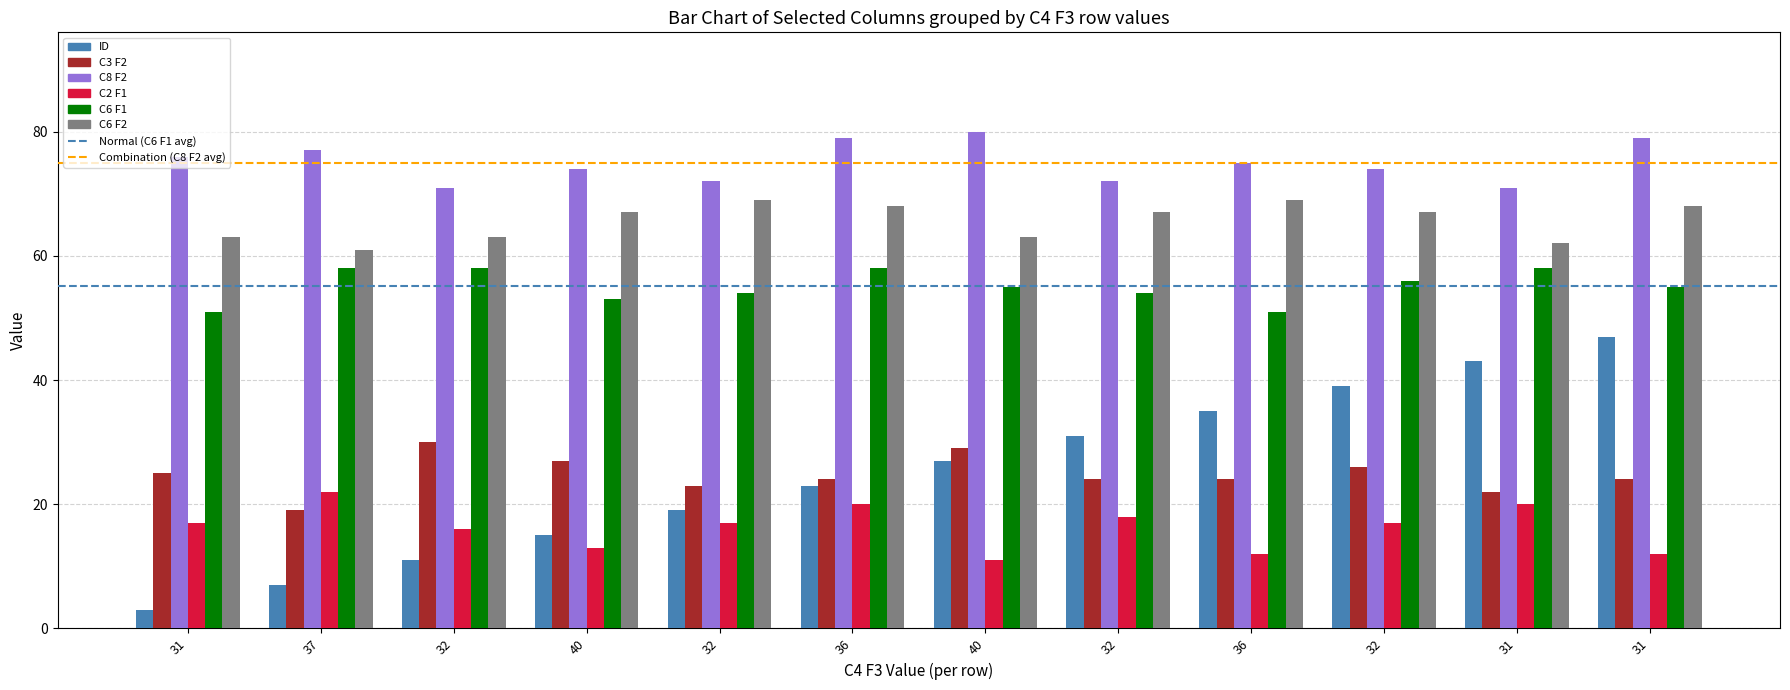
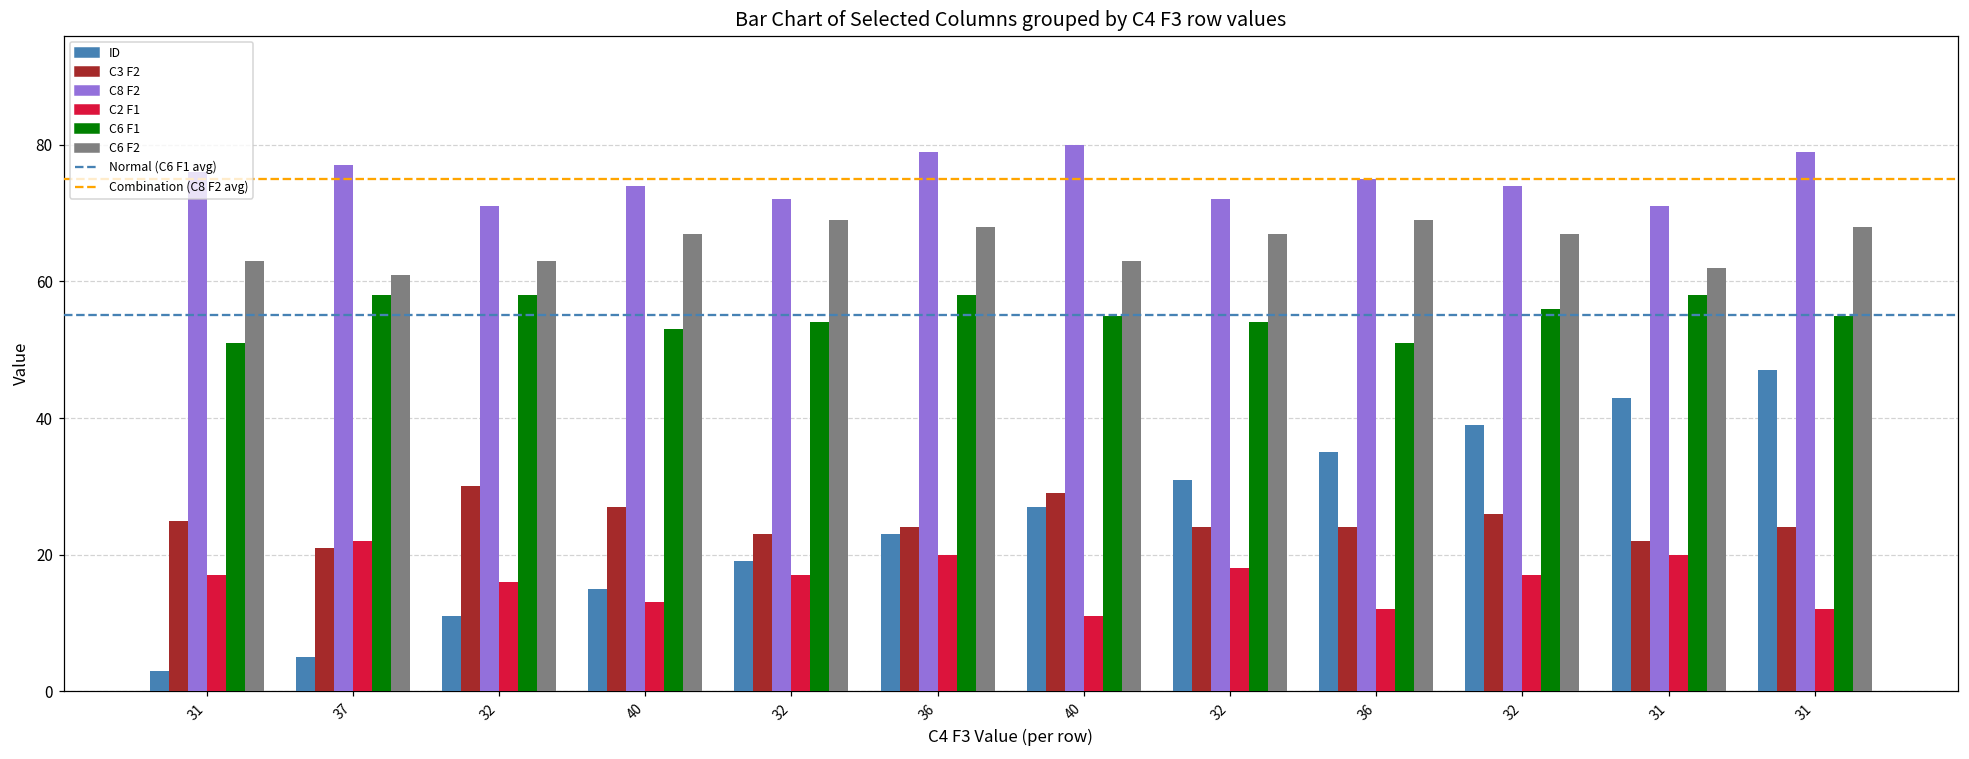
ID, 37: 7 -> 5
C3 F2, 37: 19 -> 21
